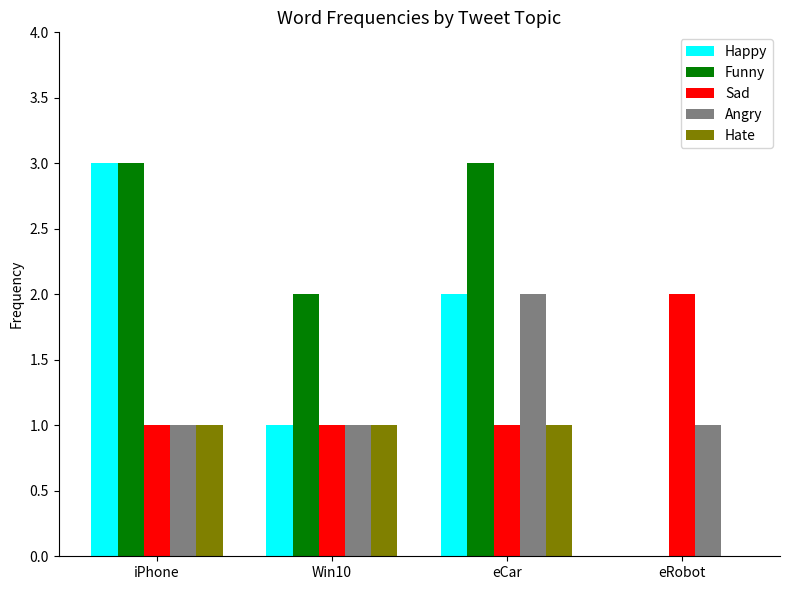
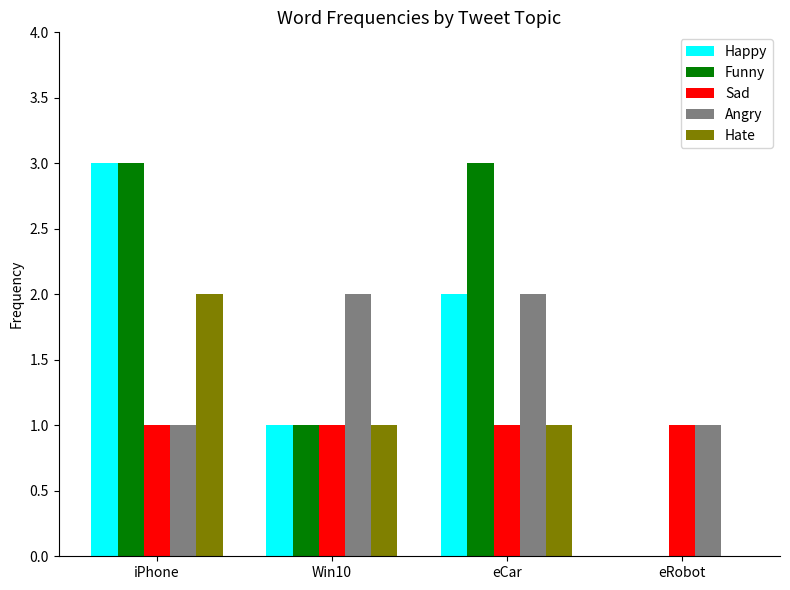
Hate, iPhone: 1 -> 2
Funny, Win10: 2 -> 1
Angry, Win10: 1 -> 2
Sad, eRobot: 2 -> 1
